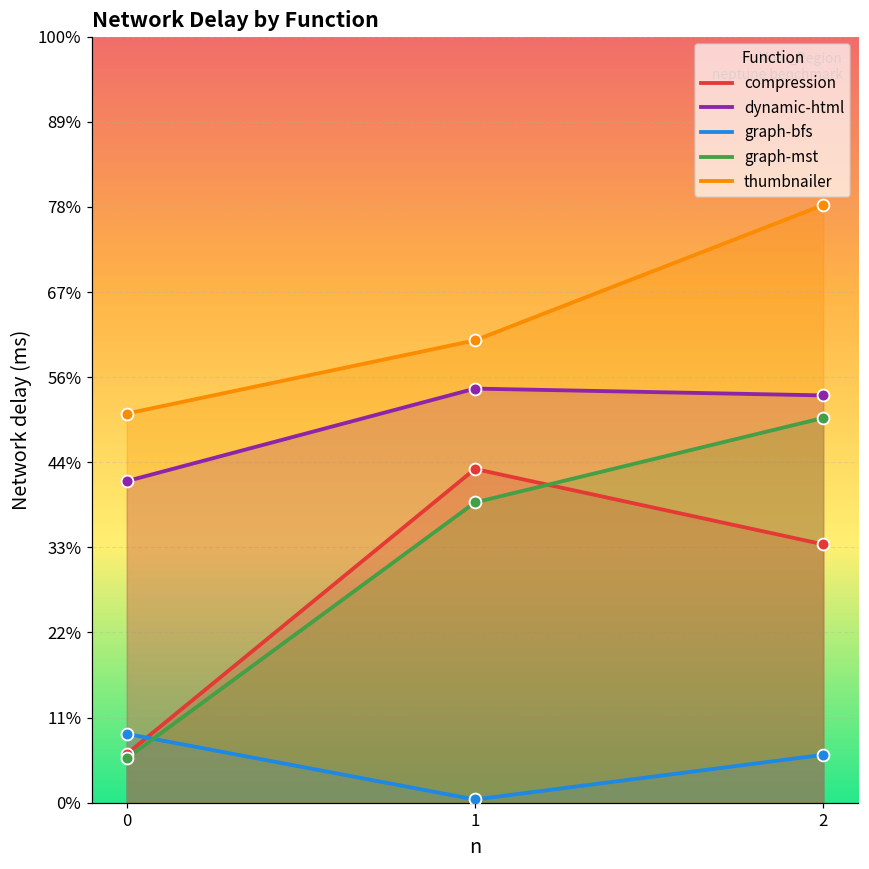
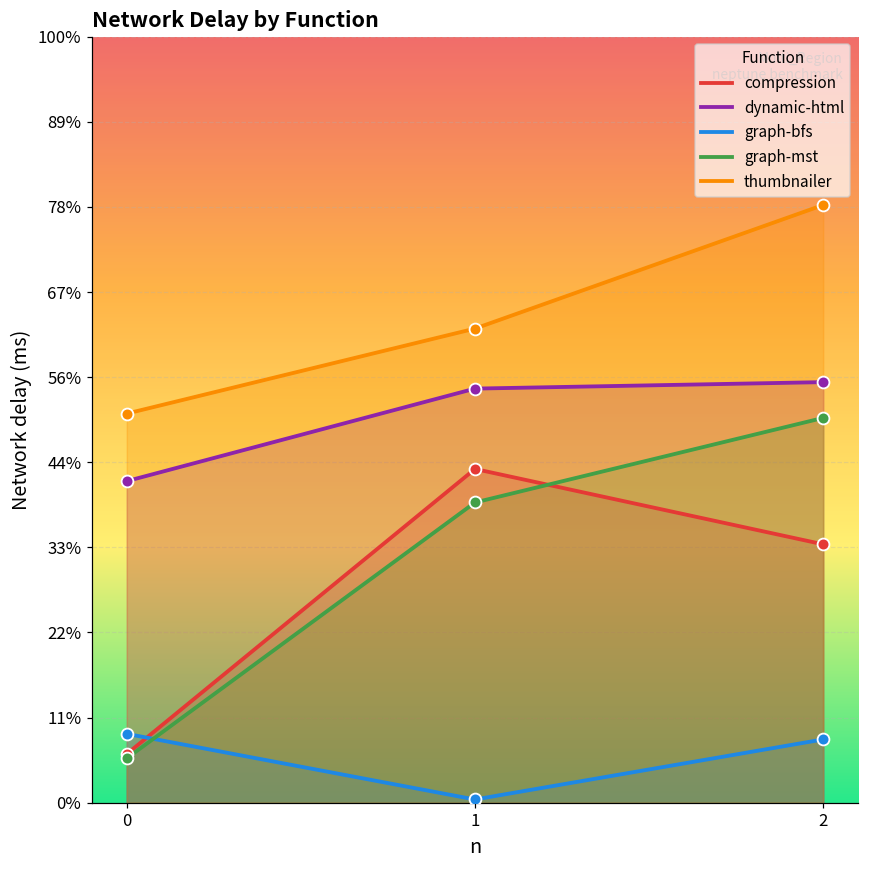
thumbnailer, 1: 60% -> 62%
dynamic-html, 2: 53% -> 55%
graph-bfs, 2: 6% -> 8%
